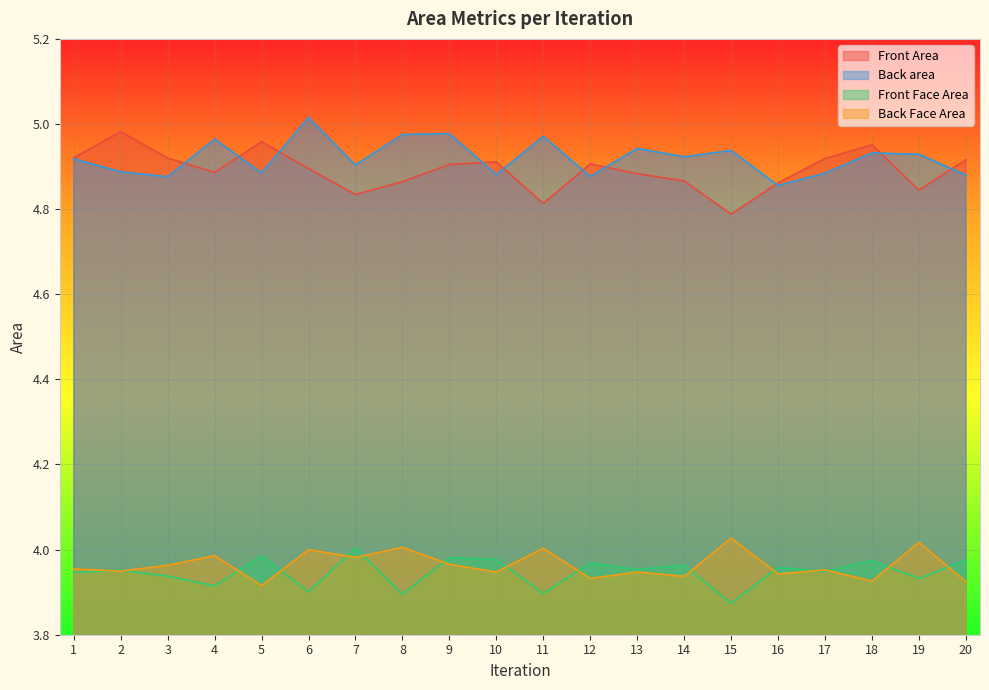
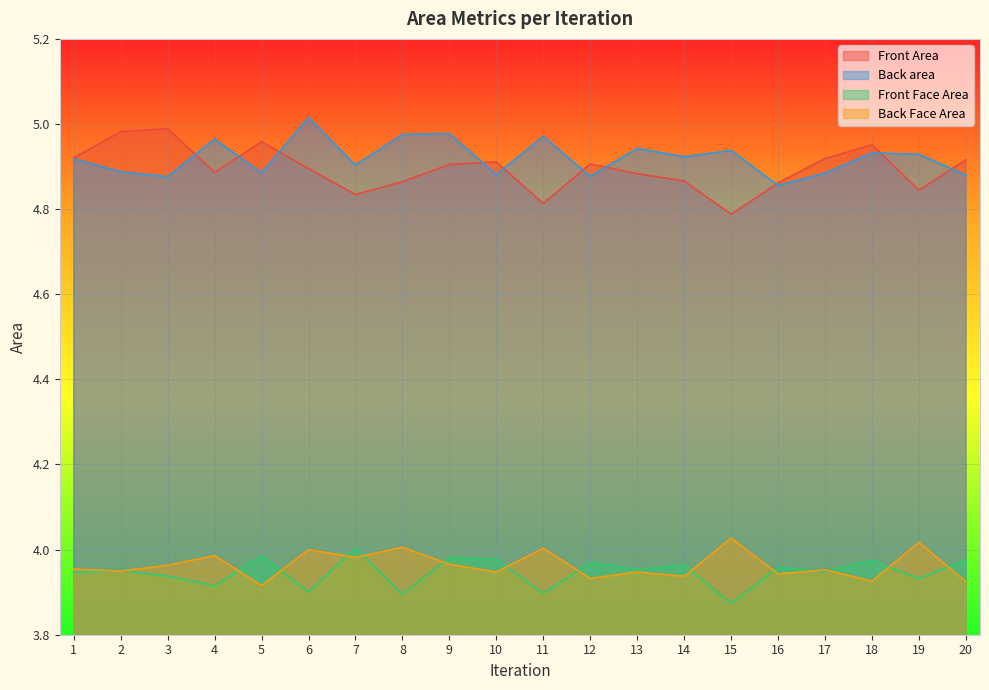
Front Area, 3: 4.92 -> 4.99
